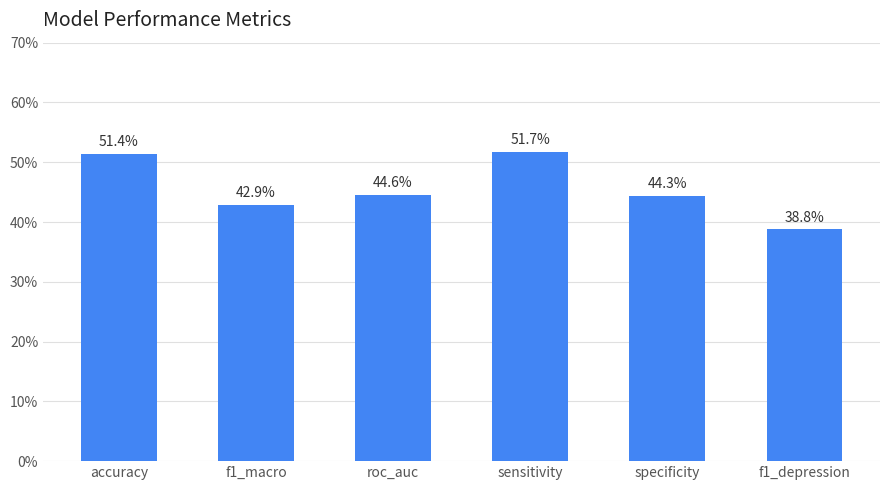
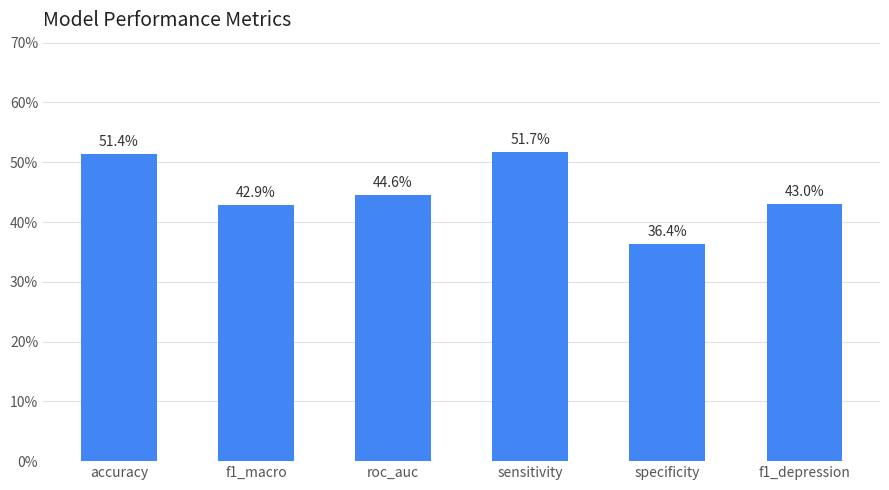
specificity: 44.3% -> 36.4%
f1_depression: 38.8% -> 43.0%
